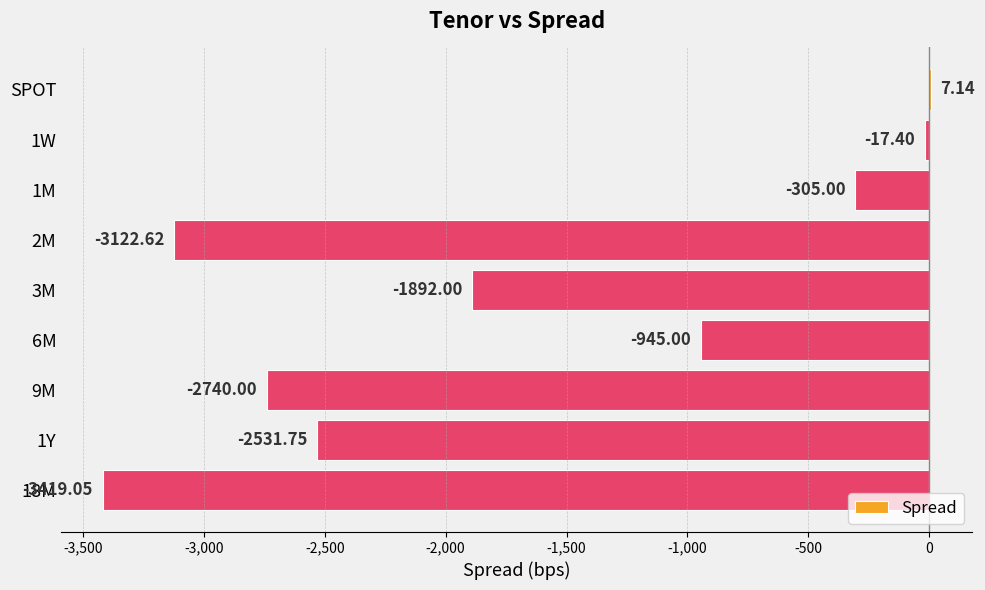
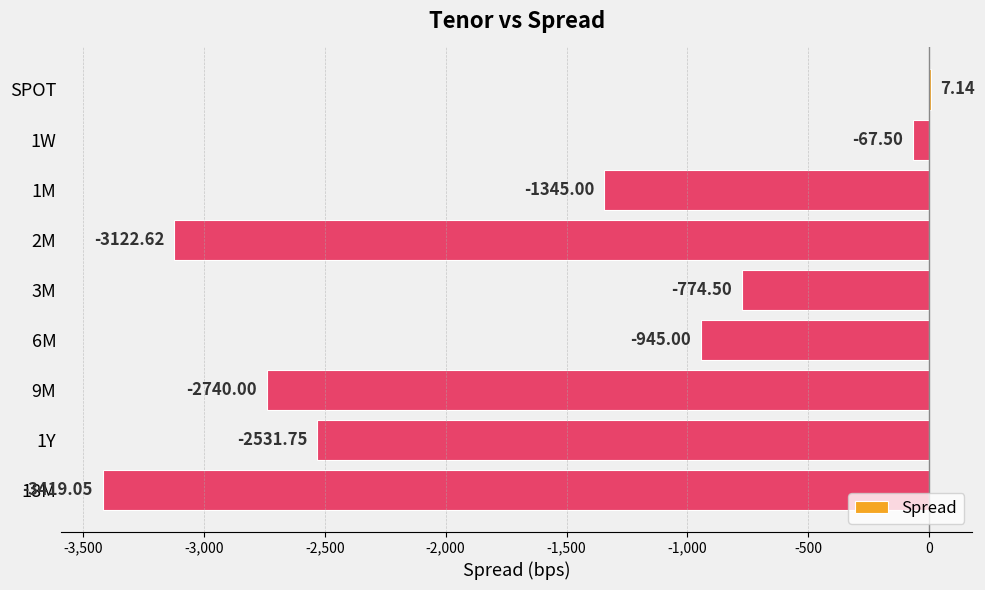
1W: -17.40 -> -67.50
1M: -305.00 -> -1345.00
3M: -1892.00 -> -774.50
